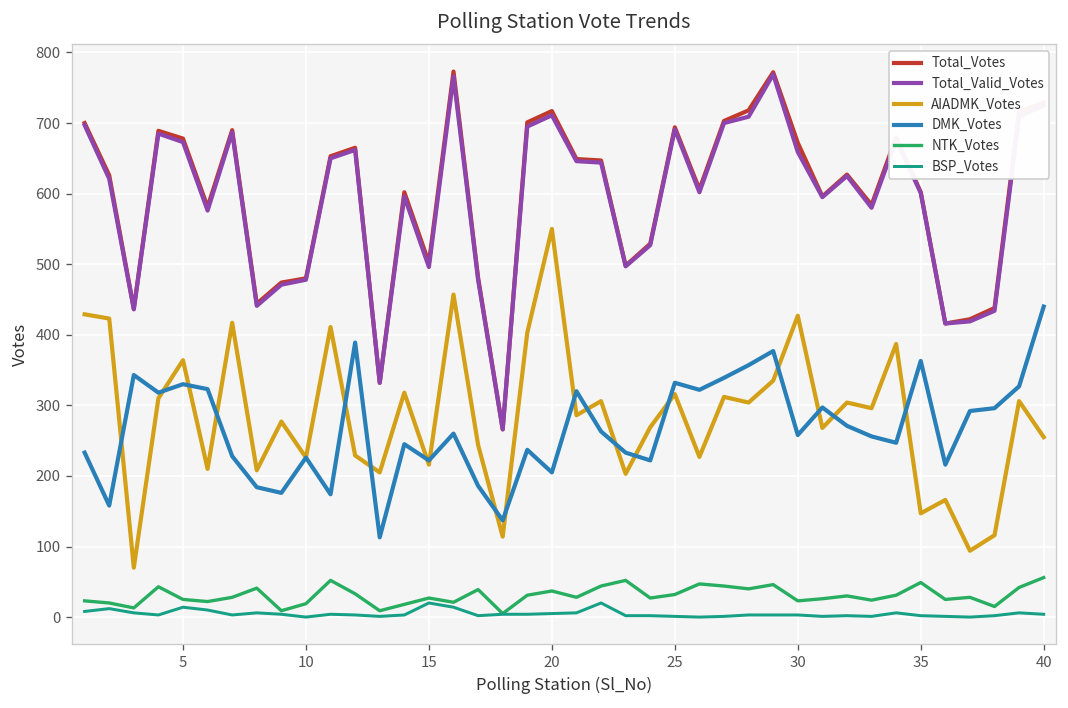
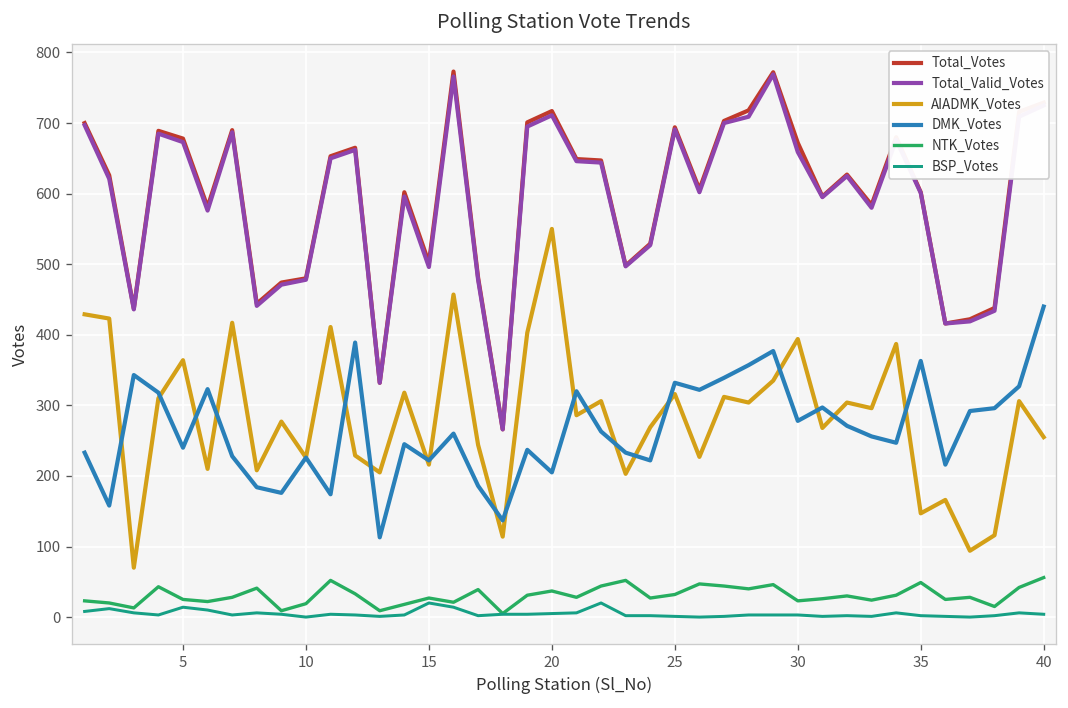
DMK_Votes, 5: 330 -> 240
AIADMK_Votes, 30: 430 -> 390
DMK_Votes, 30: 260 -> 280
